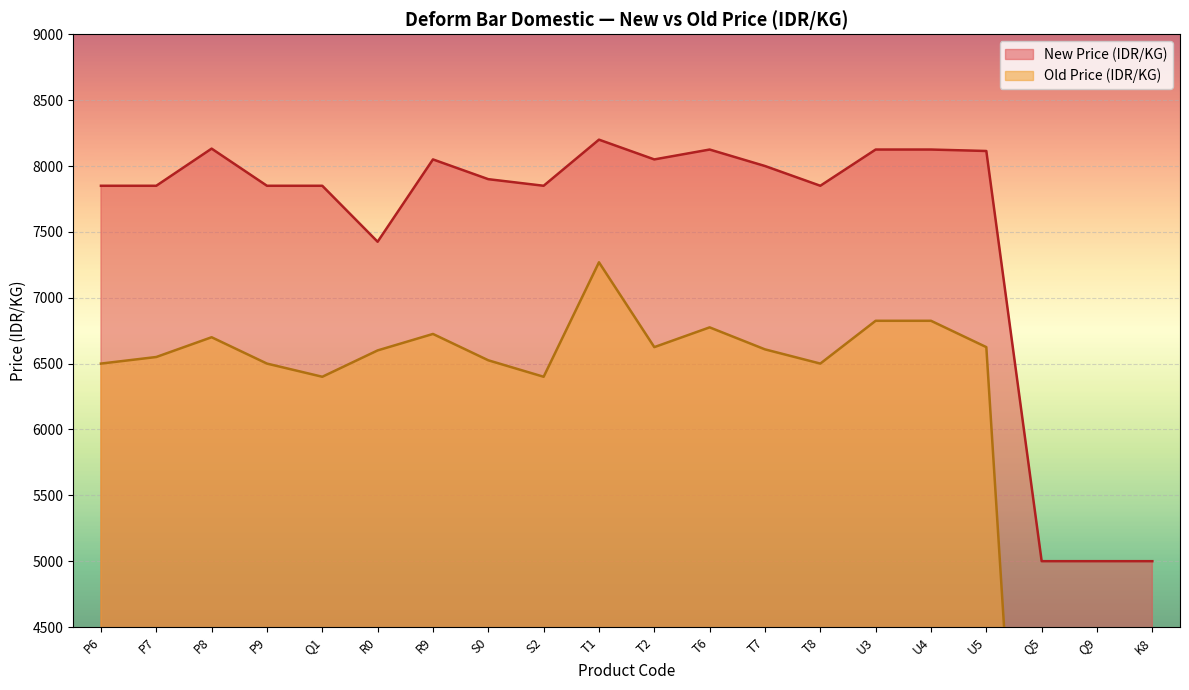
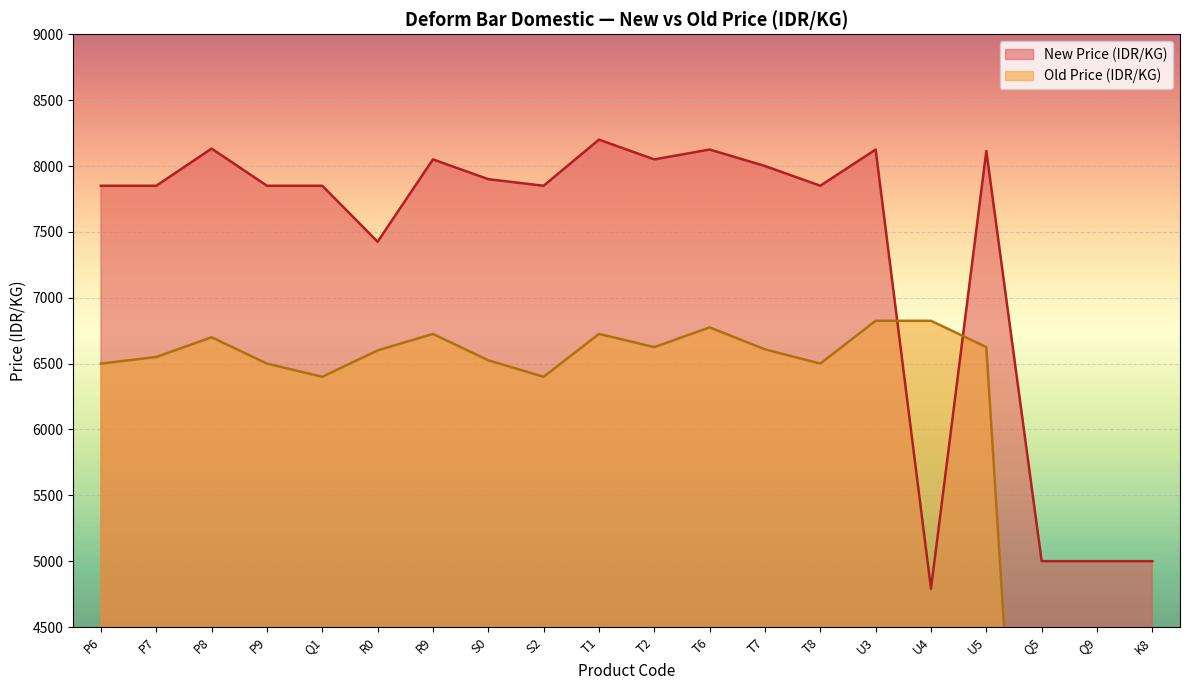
Old Price (IDR/KG), T1: 7270 -> 6730
New Price (IDR/KG), U4: 8130 -> 4790
